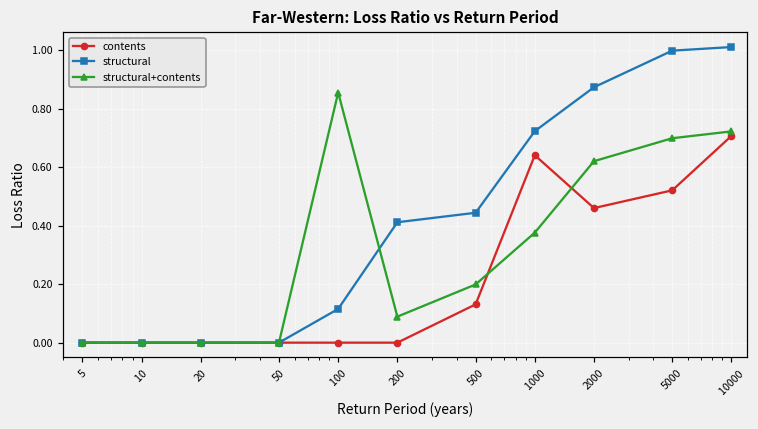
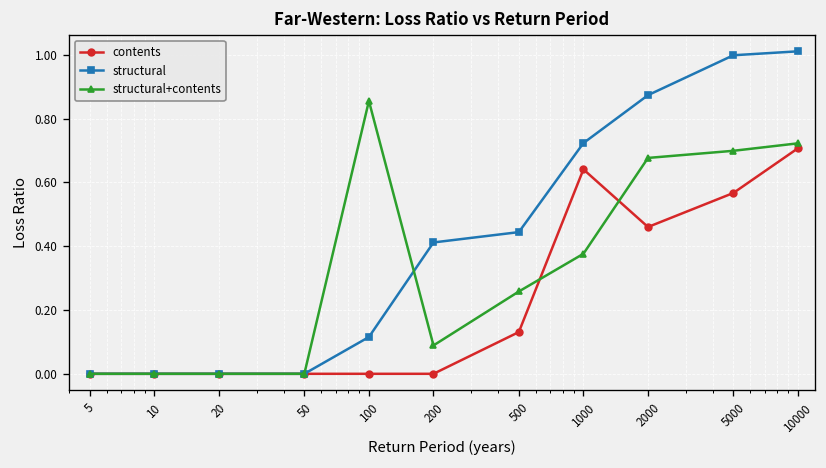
structural+contents, 500: 0.20 -> 0.26
structural+contents, 2000: 0.62 -> 0.68
contents, 5000: 0.52 -> 0.57
